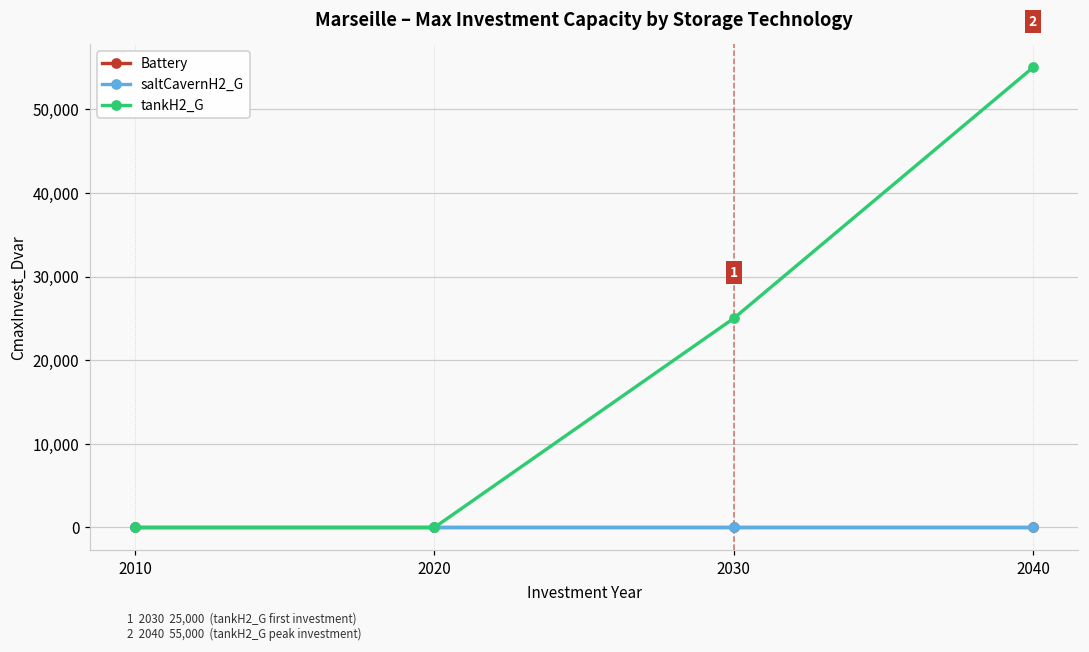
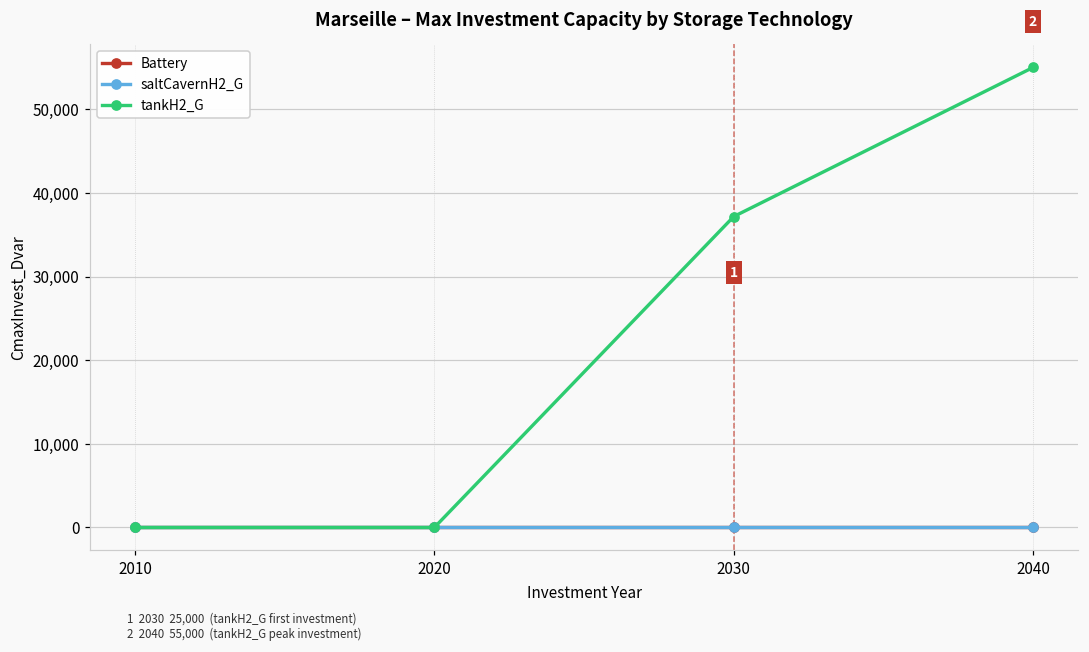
tankH2_G, 2030: 25,000 -> 37,000
